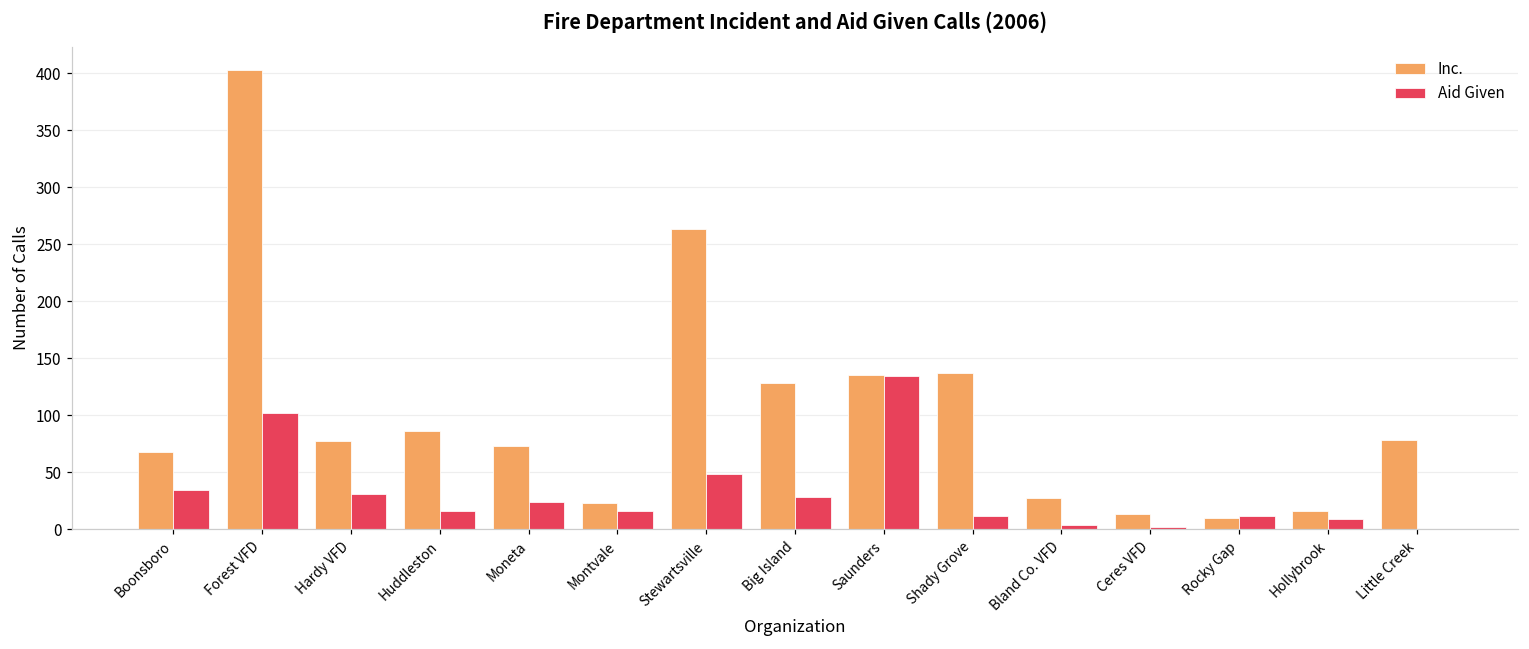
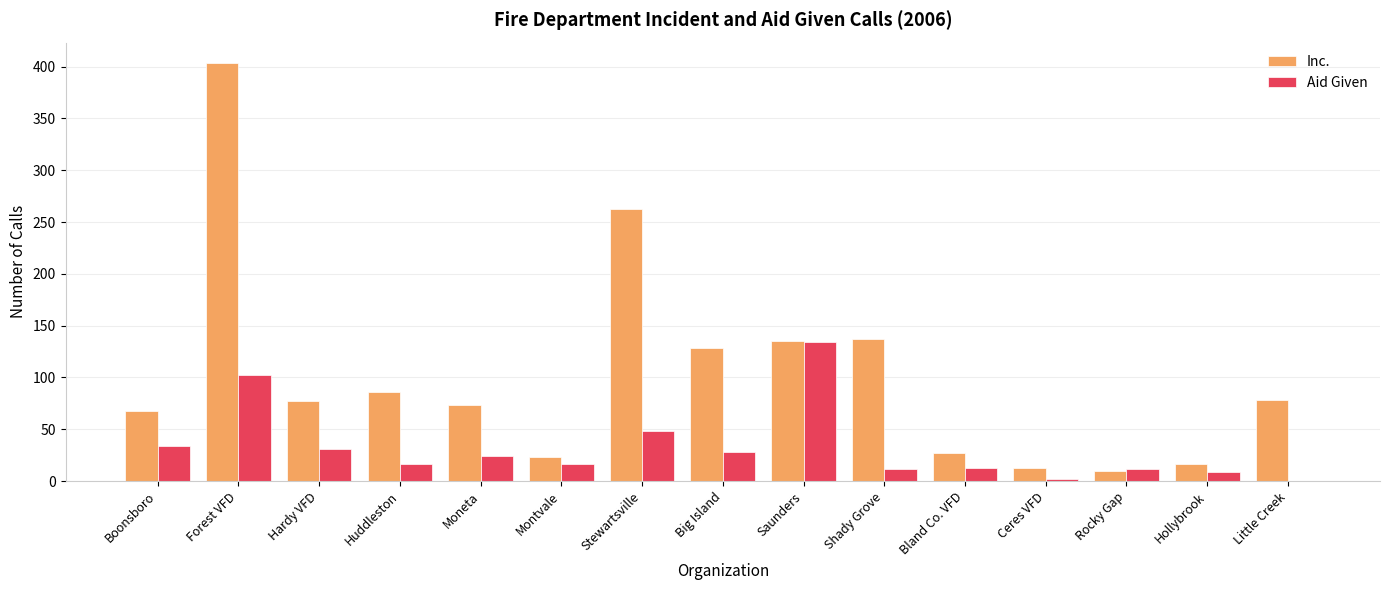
Aid Given, Bland Co. VFD: 4 -> 13
